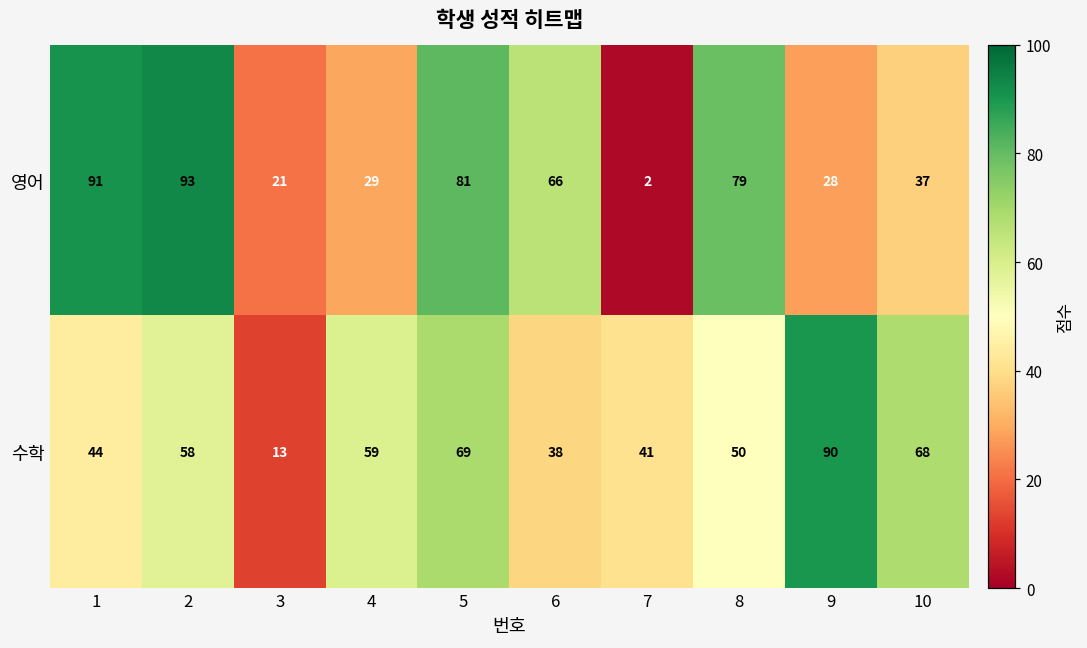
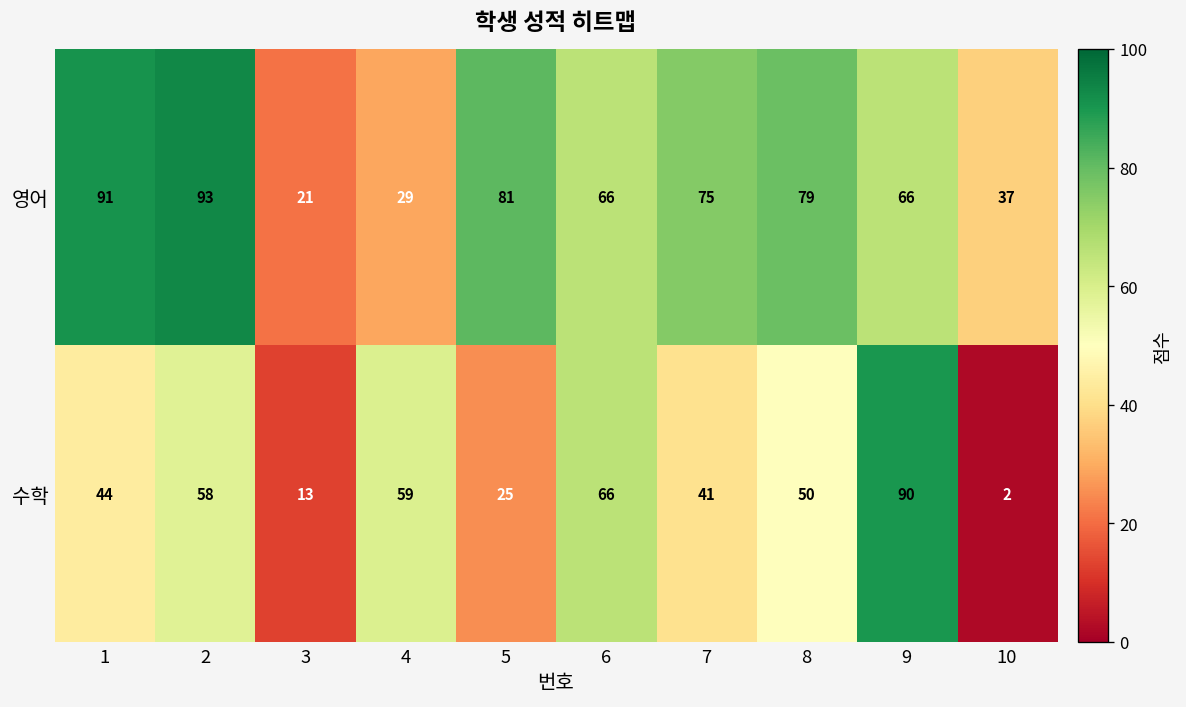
영어, 7: 2 -> 75
영어, 9: 28 -> 66
수학, 5: 69 -> 25
수학, 6: 38 -> 66
수학, 10: 68 -> 2
